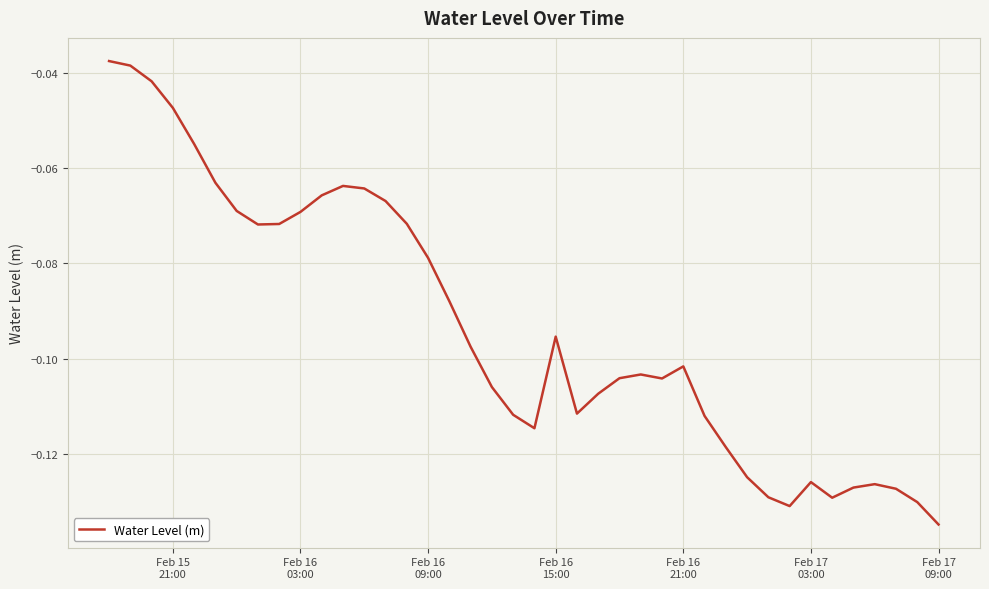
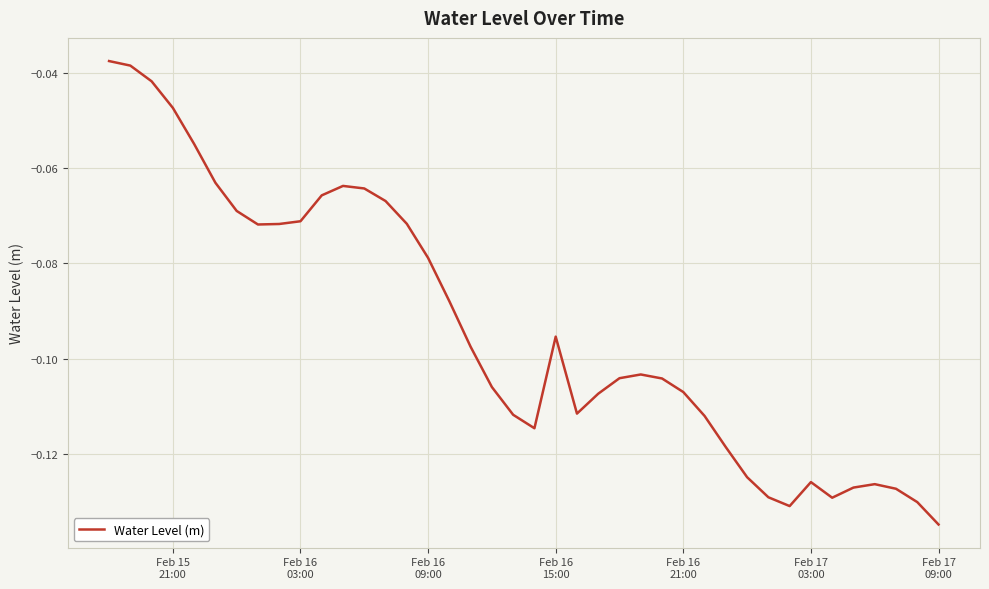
Feb 16 03:00: -0.069 -> -0.071
Feb 16 21:00: -0.102 -> -0.107
